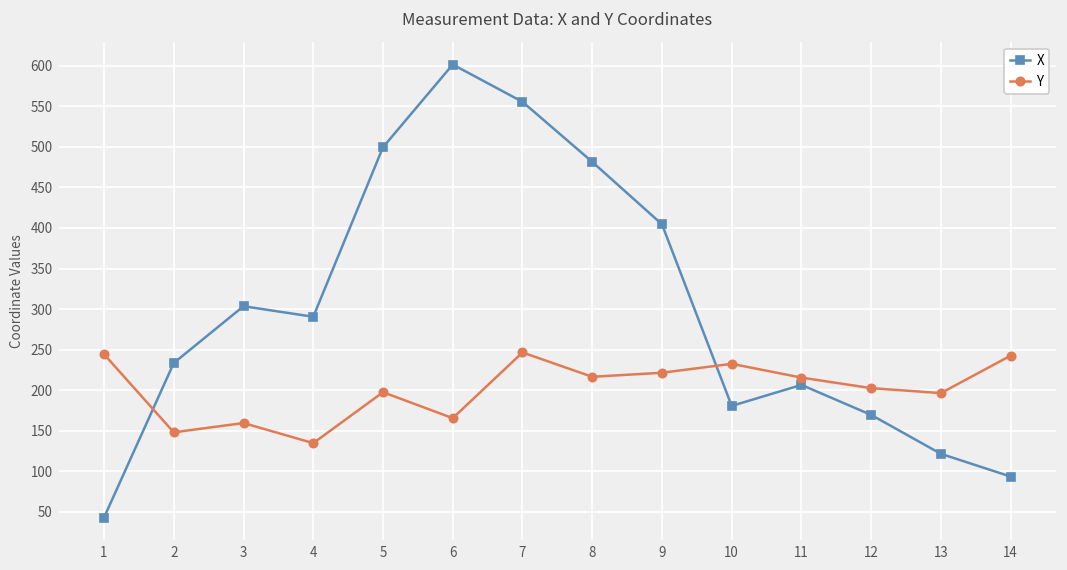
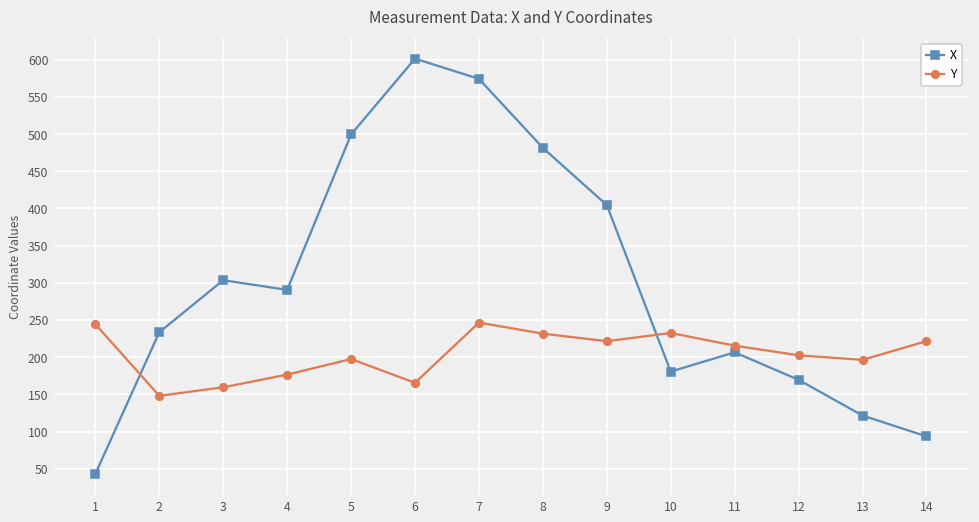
Y, 4: 130 -> 180
X, 7: 560 -> 570
Y, 8: 220 -> 230
Y, 14: 240 -> 220
